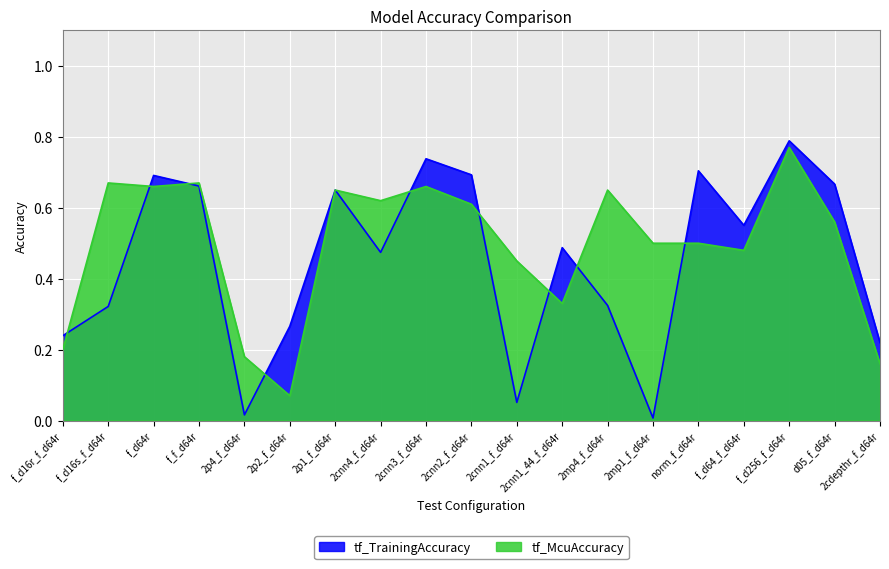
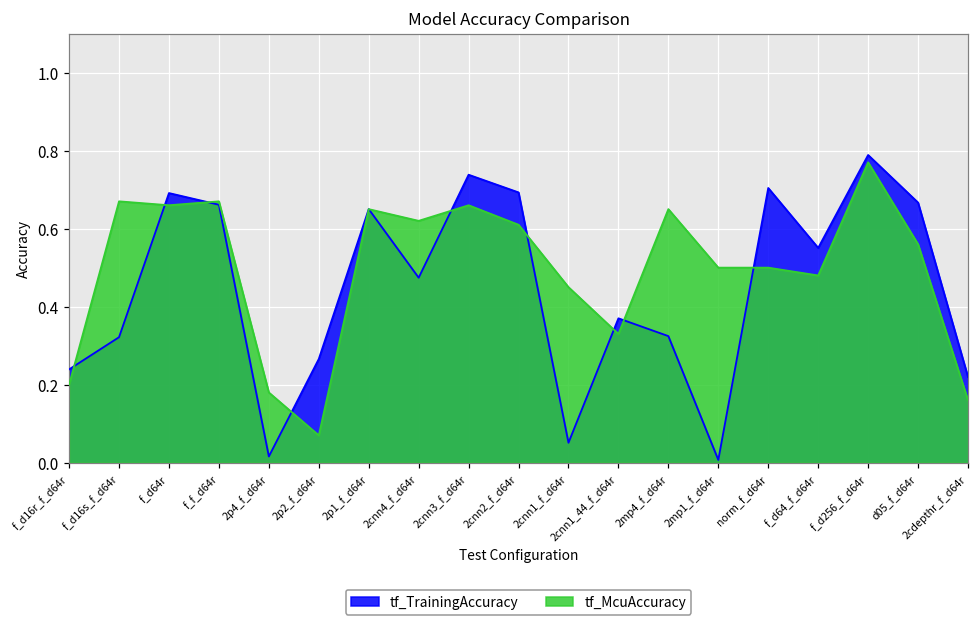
tf_TrainingAccuracy, 2cnn1_44_f_d64r: 0.49 -> 0.37
